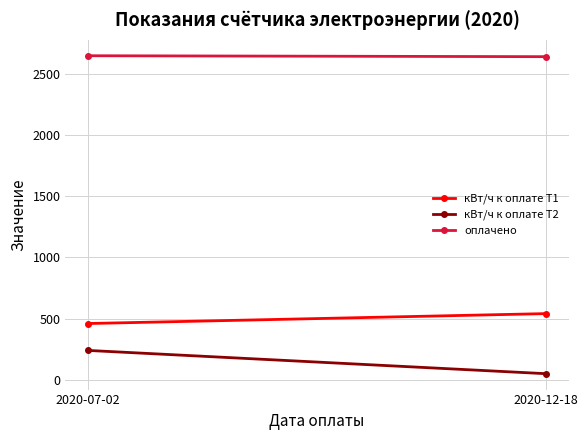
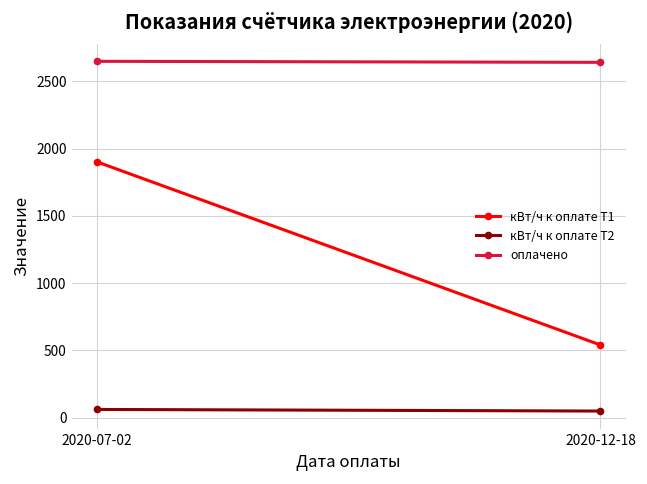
кВт/ч к оплате Т1, 2020-07-02: 460 -> 1900
кВт/ч к оплате Т2, 2020-07-02: 240 -> 60
